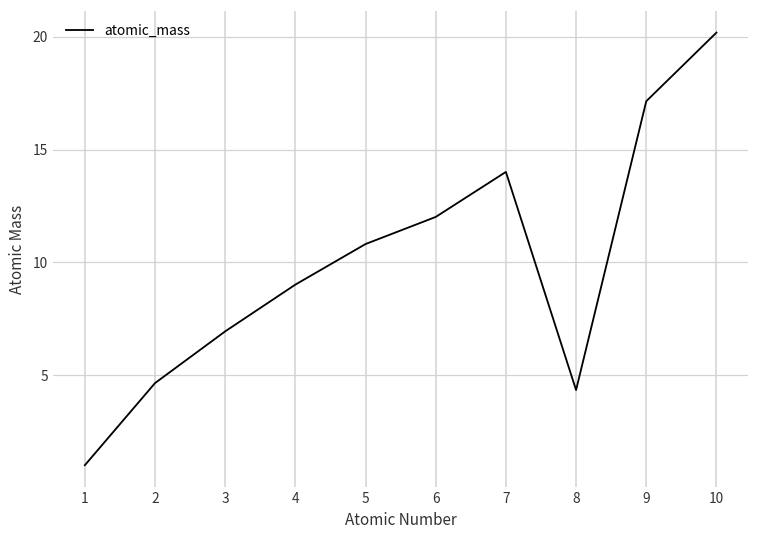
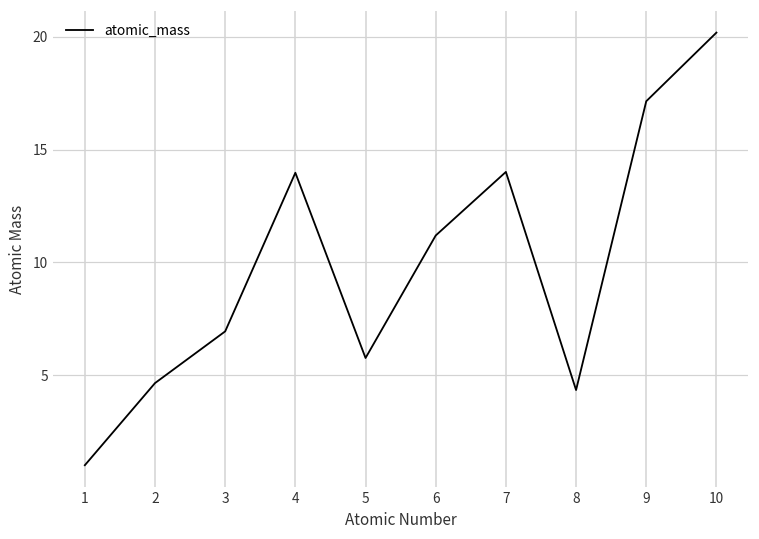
4: 9.0 -> 14.0
5: 10.8 -> 5.8
6: 12.0 -> 11.2
